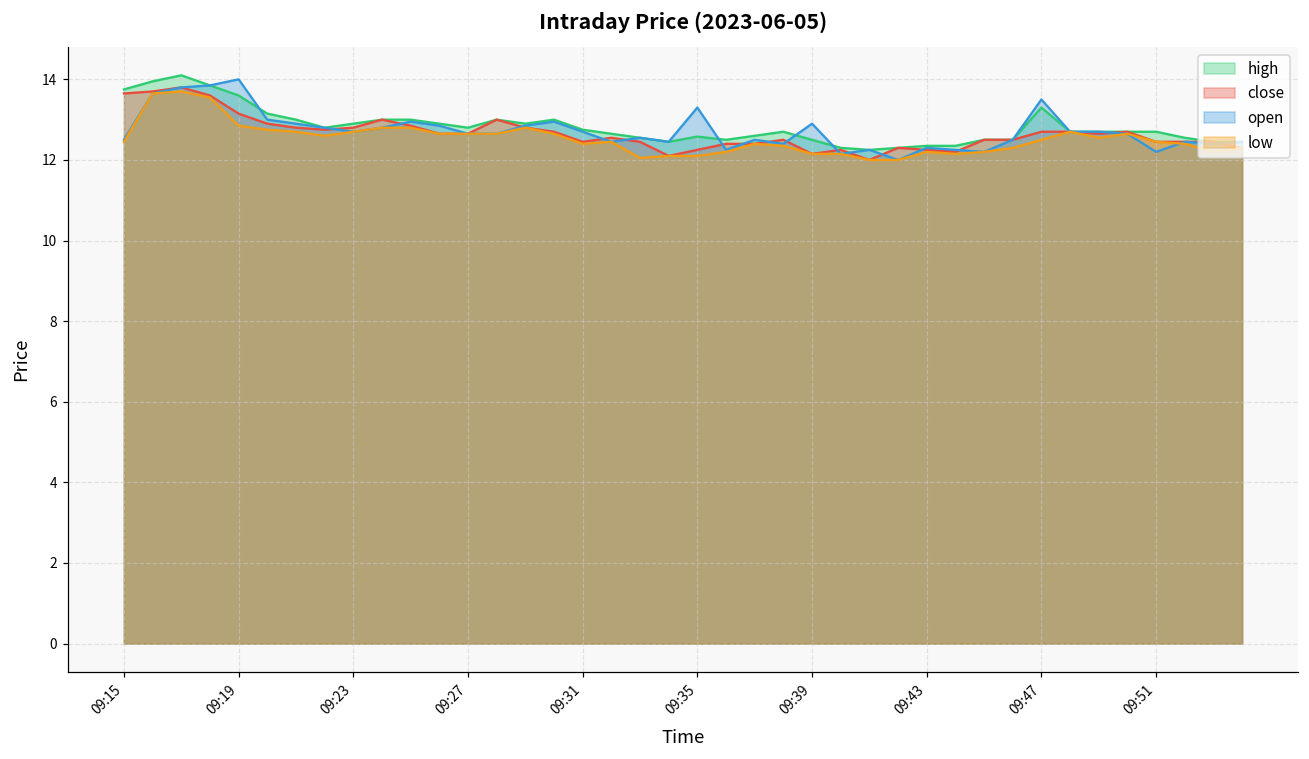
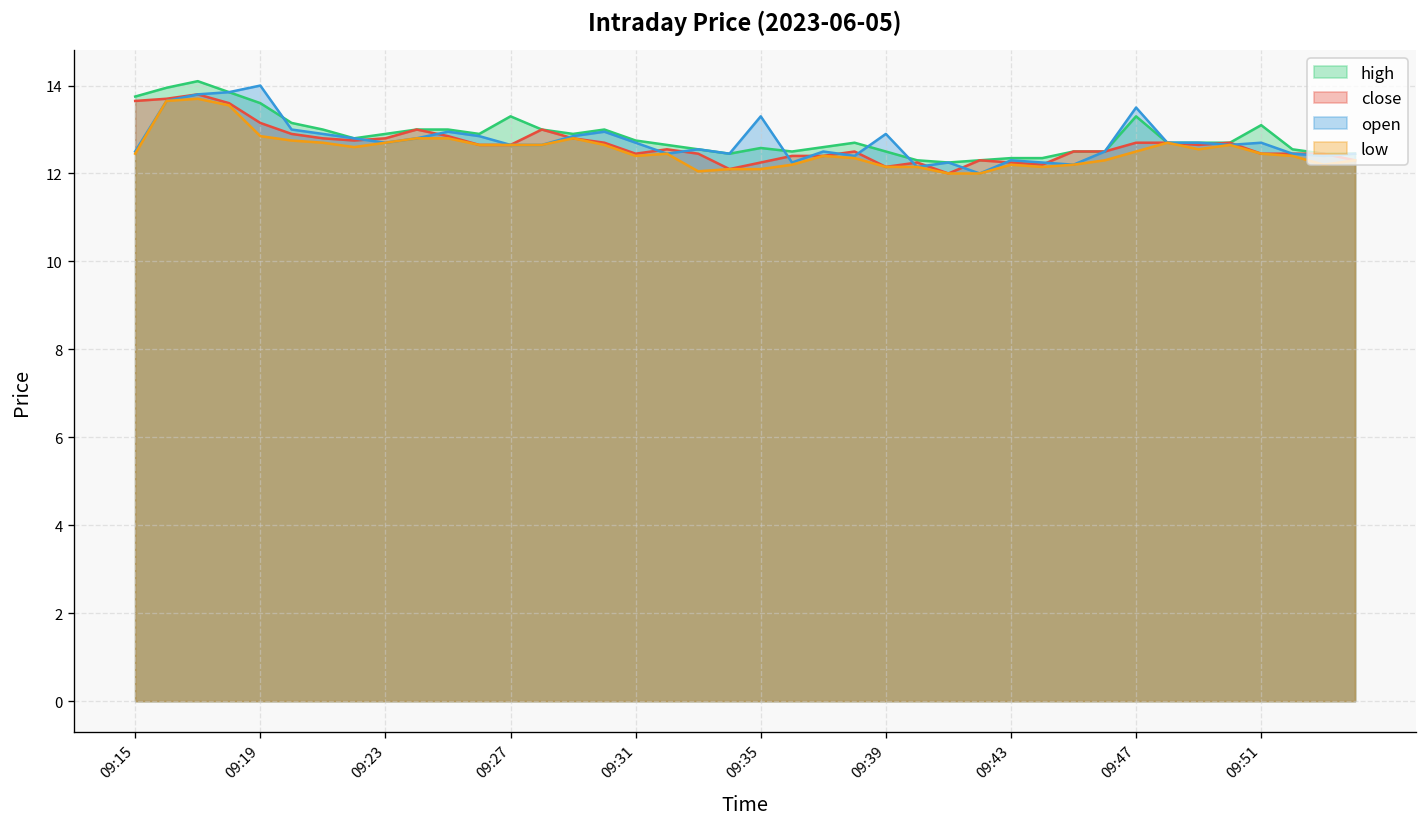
high, 09:27: 12.8 -> 13.3
high, 09:51: 12.7 -> 13.1
open, 09:51: 12.2 -> 12.7
